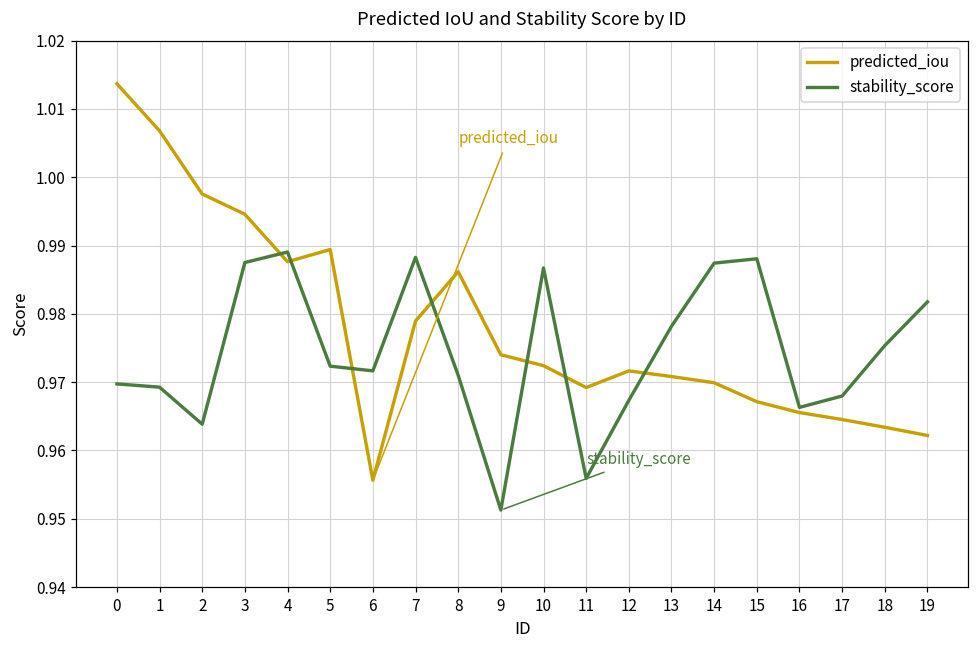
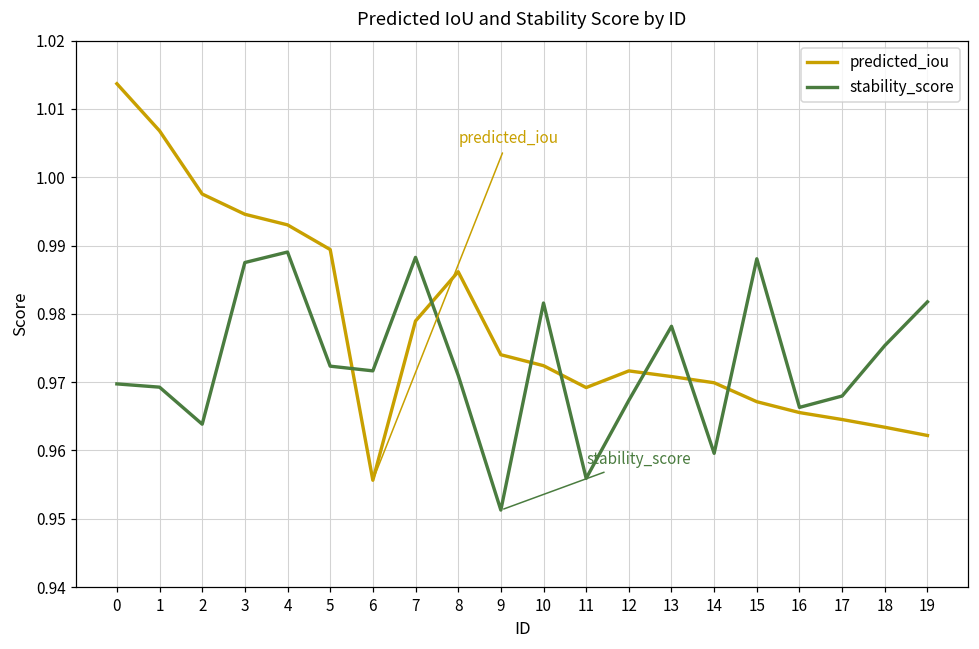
predicted_iou, 4: 0.988 -> 0.993
stability_score, 10: 0.987 -> 0.982
stability_score, 14: 0.987 -> 0.960
